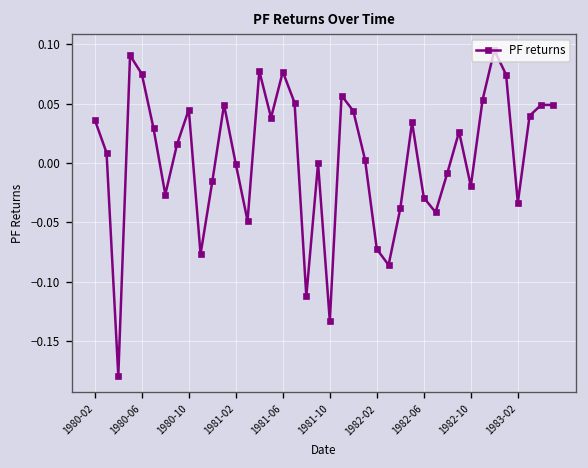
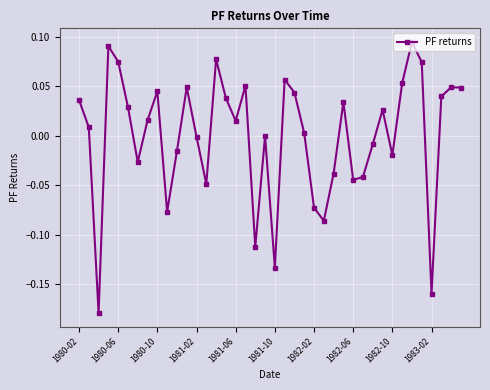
1981-06: 0.08 -> 0.02
1982-06: -0.03 -> -0.04
1983-02: -0.03 -> -0.16
